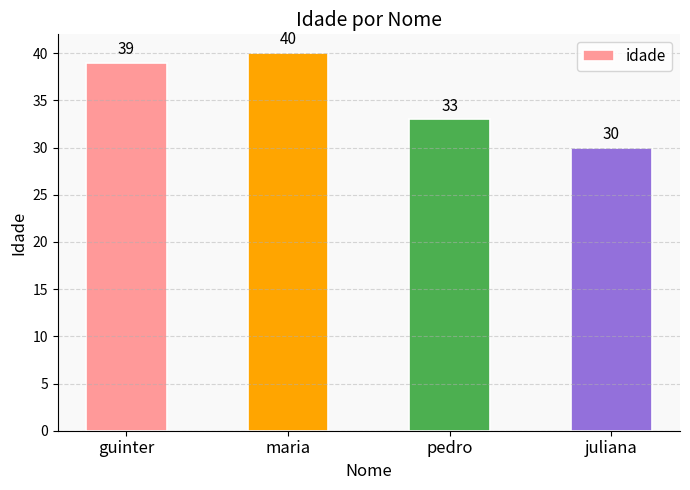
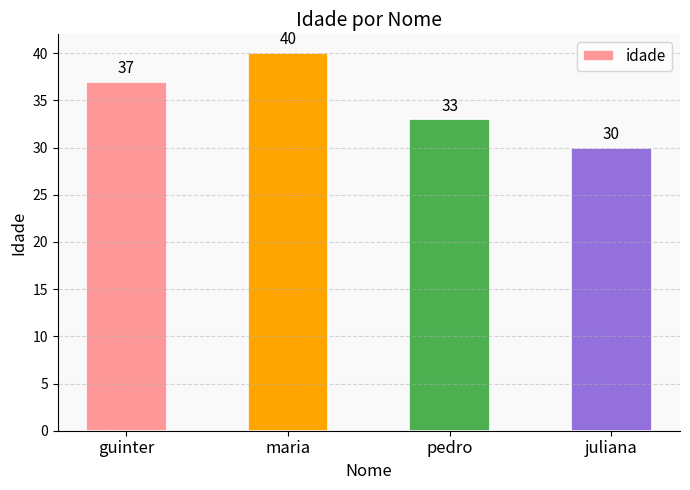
guinter: 39 -> 37
